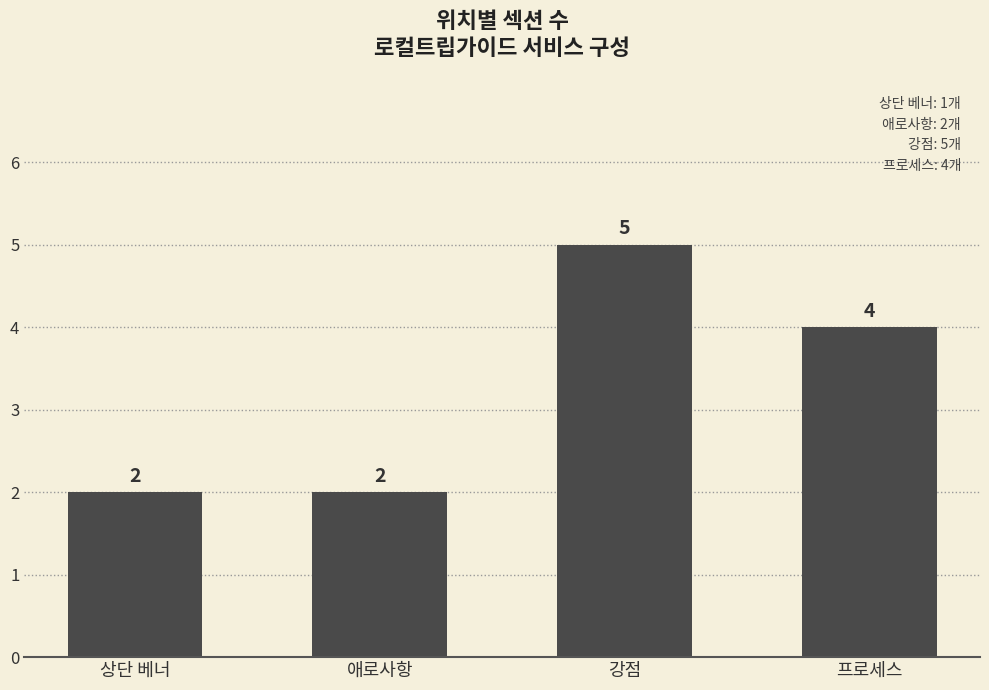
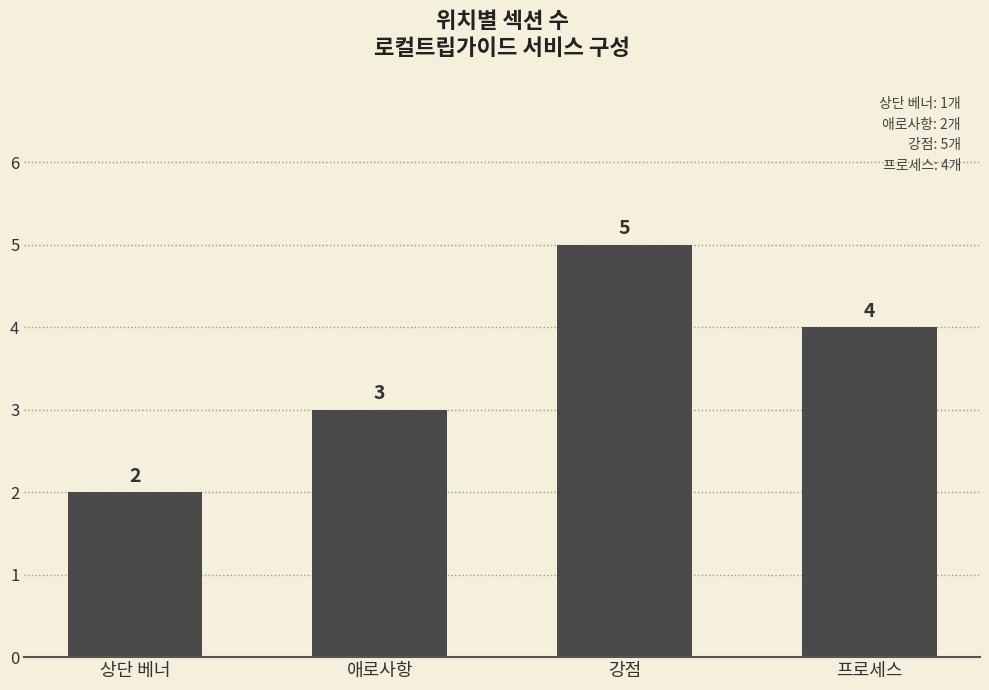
애로사항: 2 -> 3
